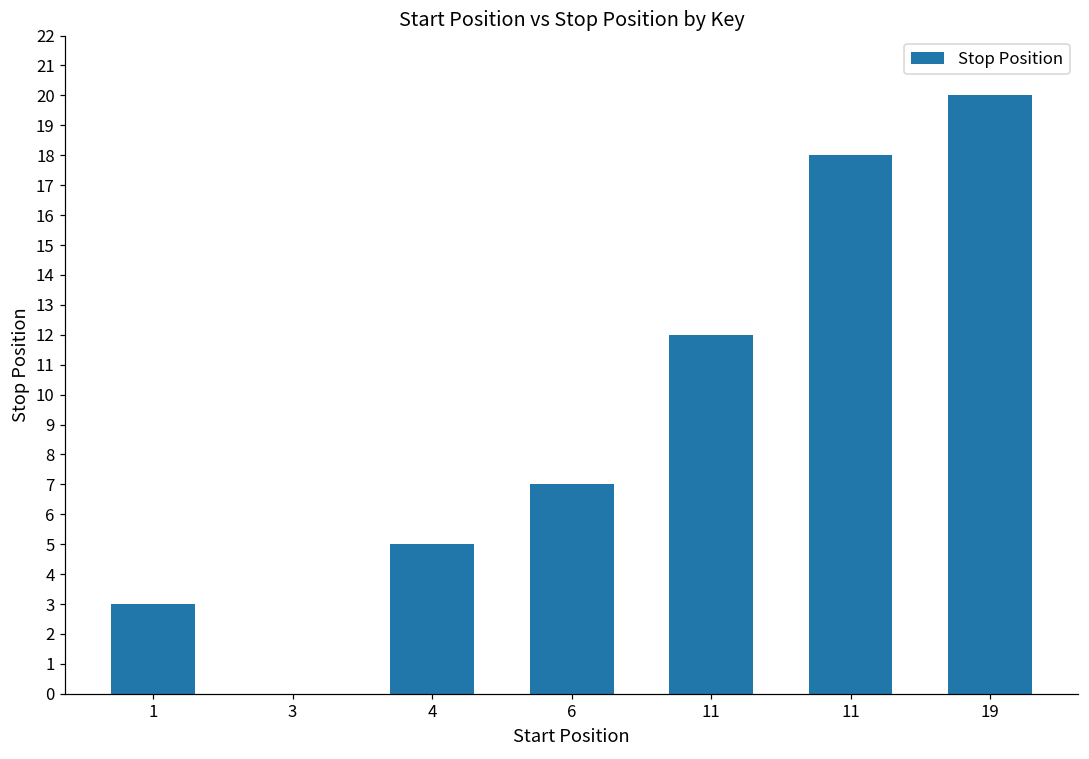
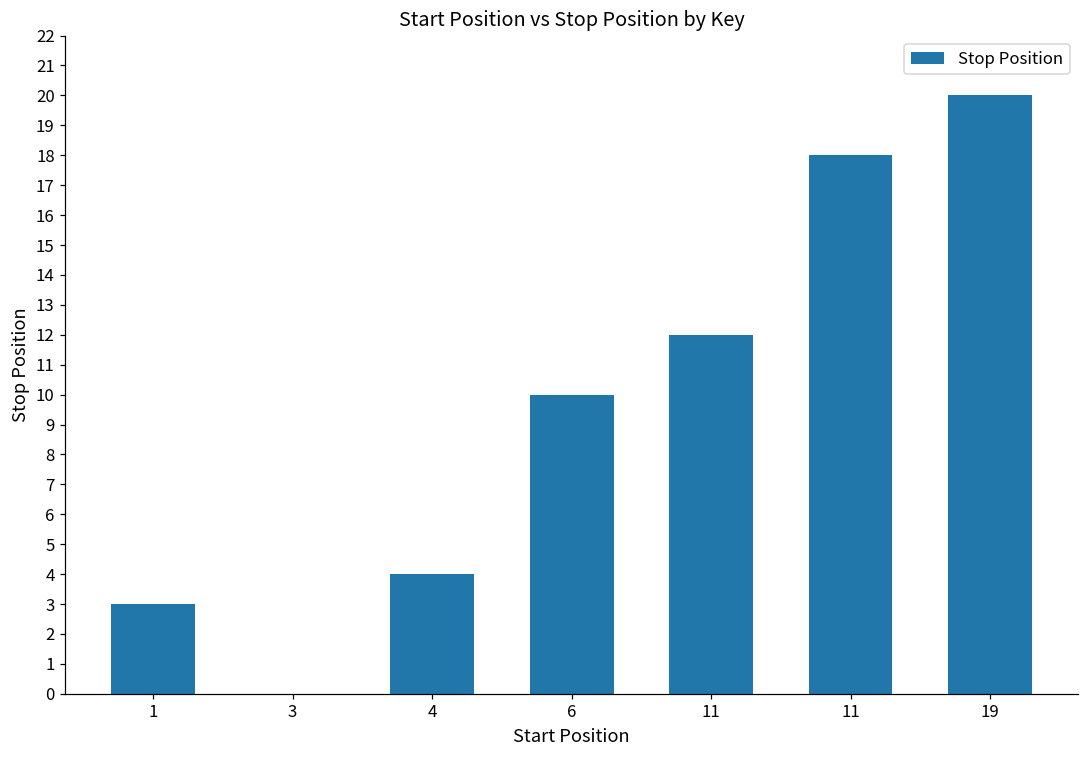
4: 5 -> 4
6: 7 -> 10
